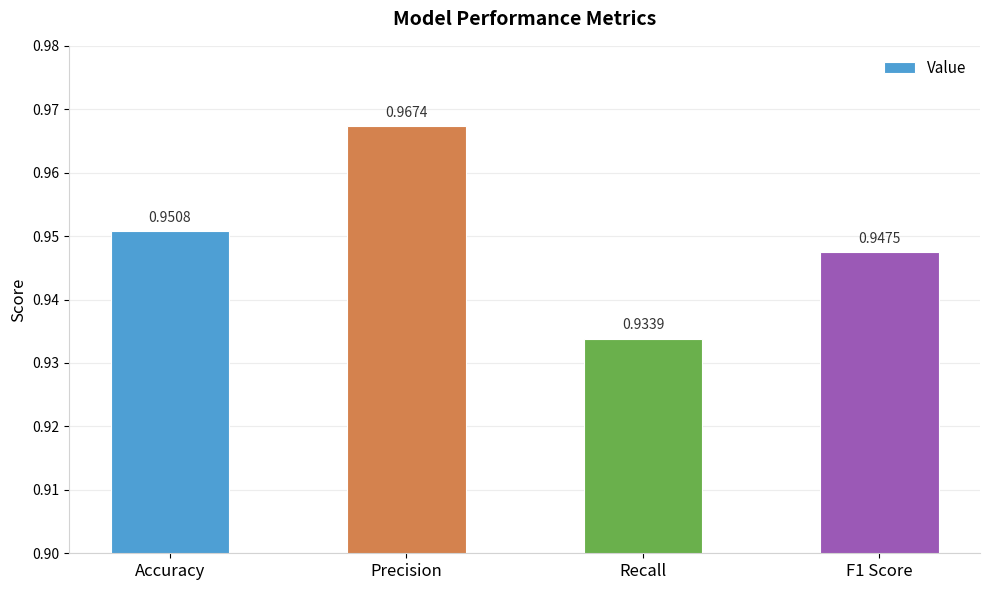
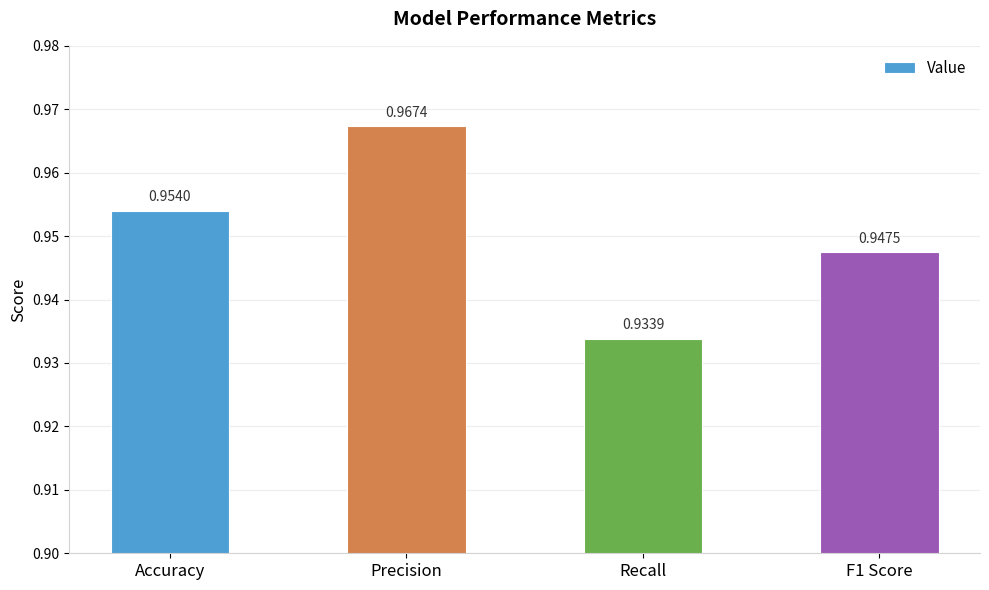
Accuracy: 0.9508 -> 0.9540
